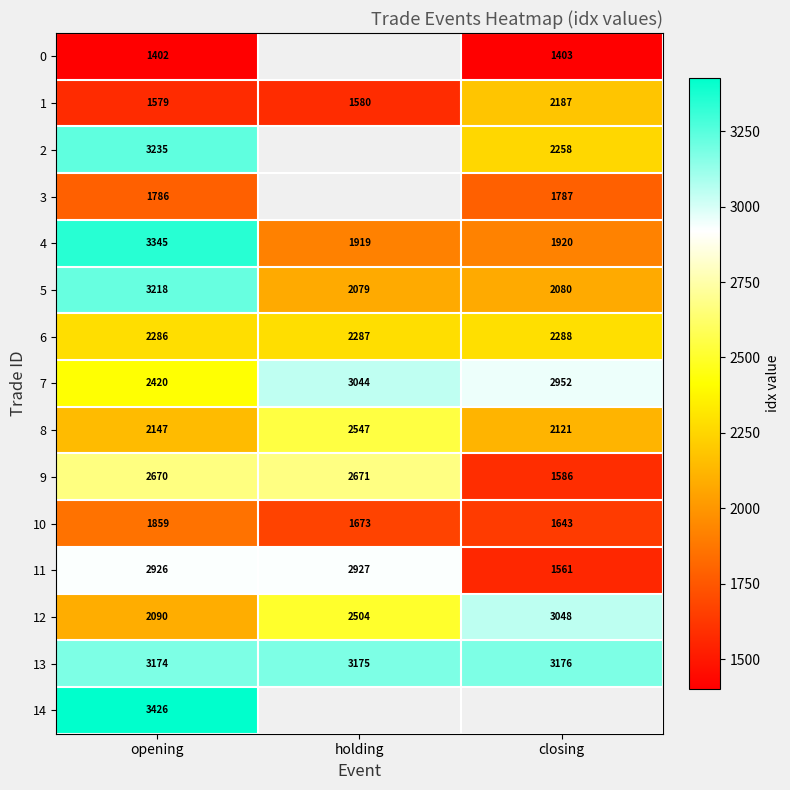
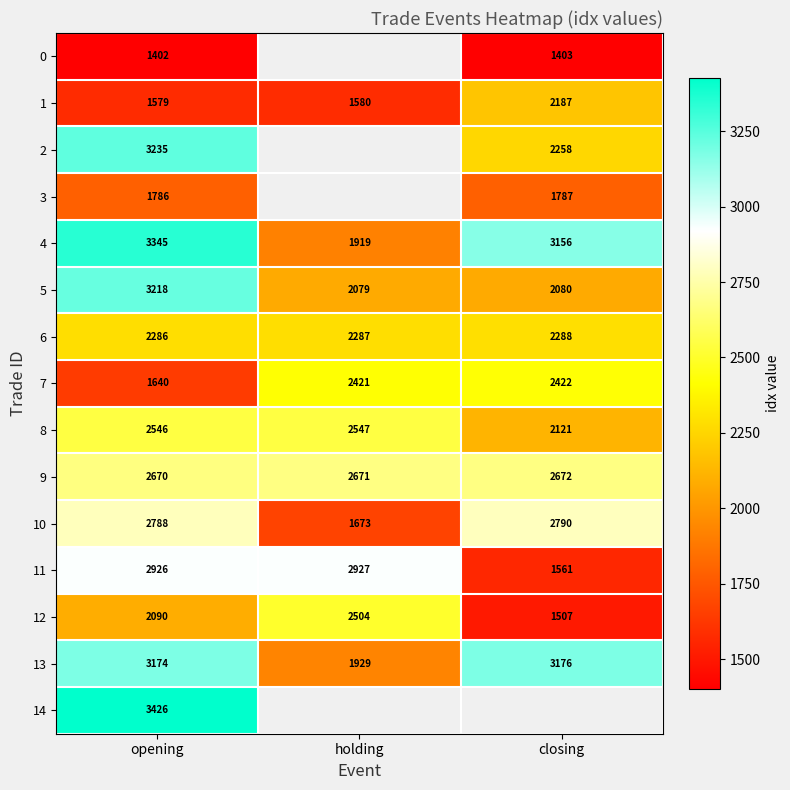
4, closing: 1920 -> 3156
7, opening: 2420 -> 1640
7, holding: 3044 -> 2421
7, closing: 2952 -> 2422
8, opening: 2147 -> 2546
9, closing: 1586 -> 2672
10, opening: 1859 -> 2788
10, closing: 1643 -> 2790
12, closing: 3048 -> 1507
13, holding: 3175 -> 1929
